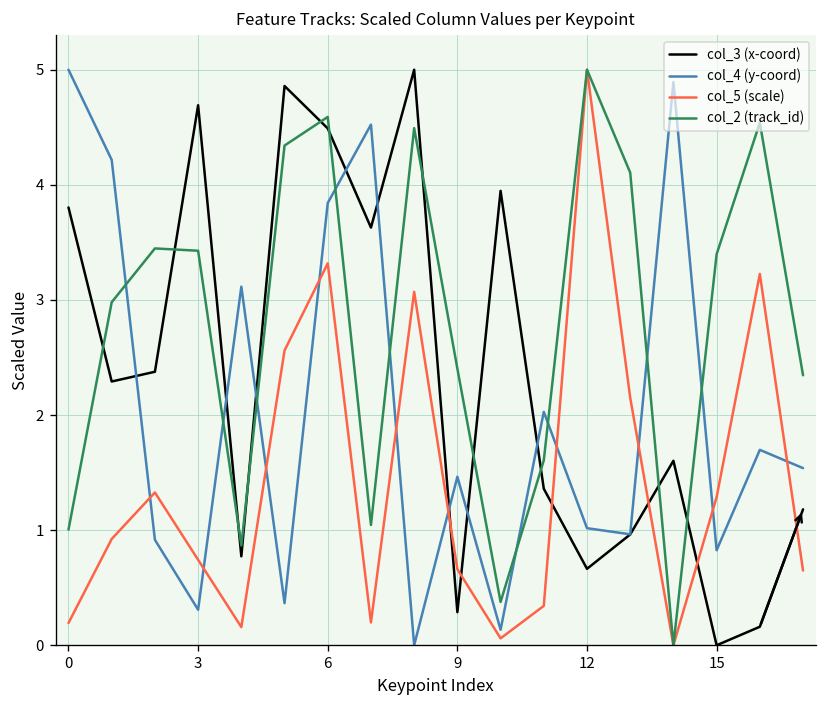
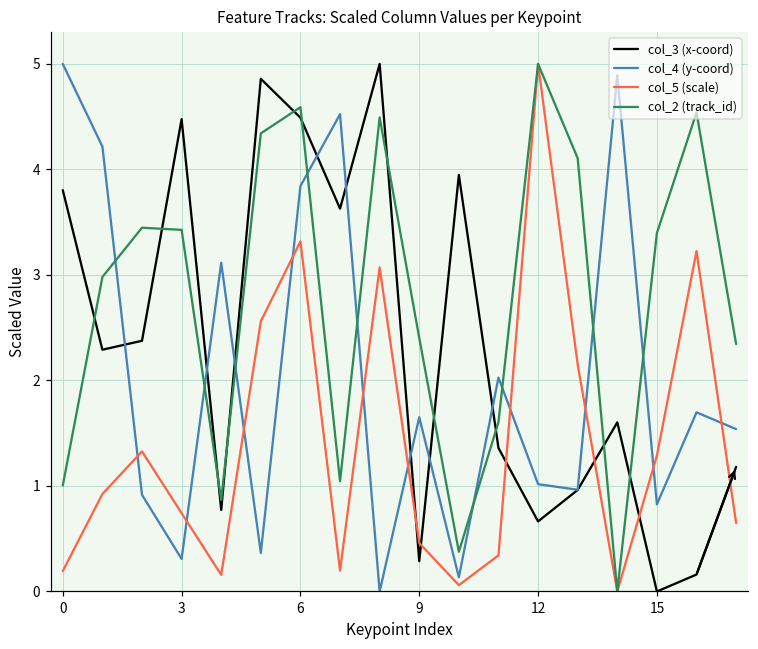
col_3 (x-coord), 3: 4.7 -> 4.5
col_4 (y-coord), 9: 1.5 -> 1.7
col_5 (scale), 9: 0.7 -> 0.5
